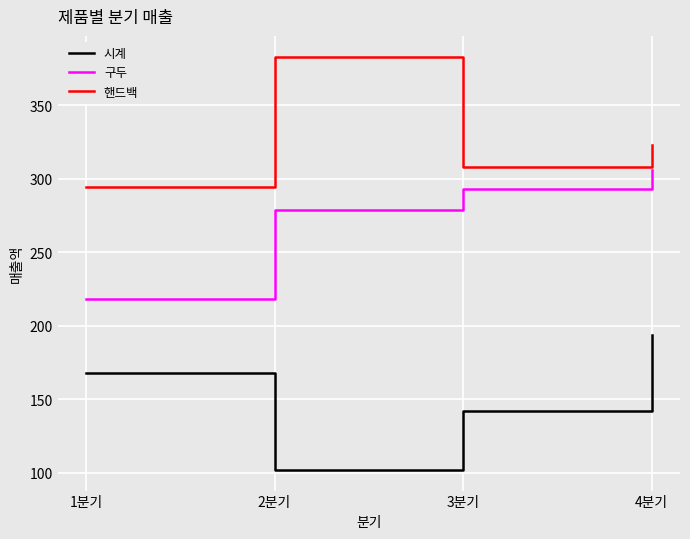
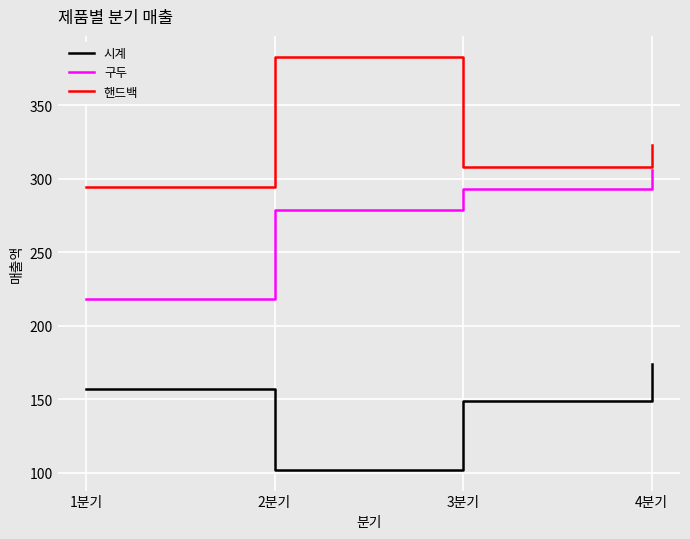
시계, 1분기: 168 -> 157
시계, 3분기: 142 -> 149
시계, 4분기: 194 -> 174
